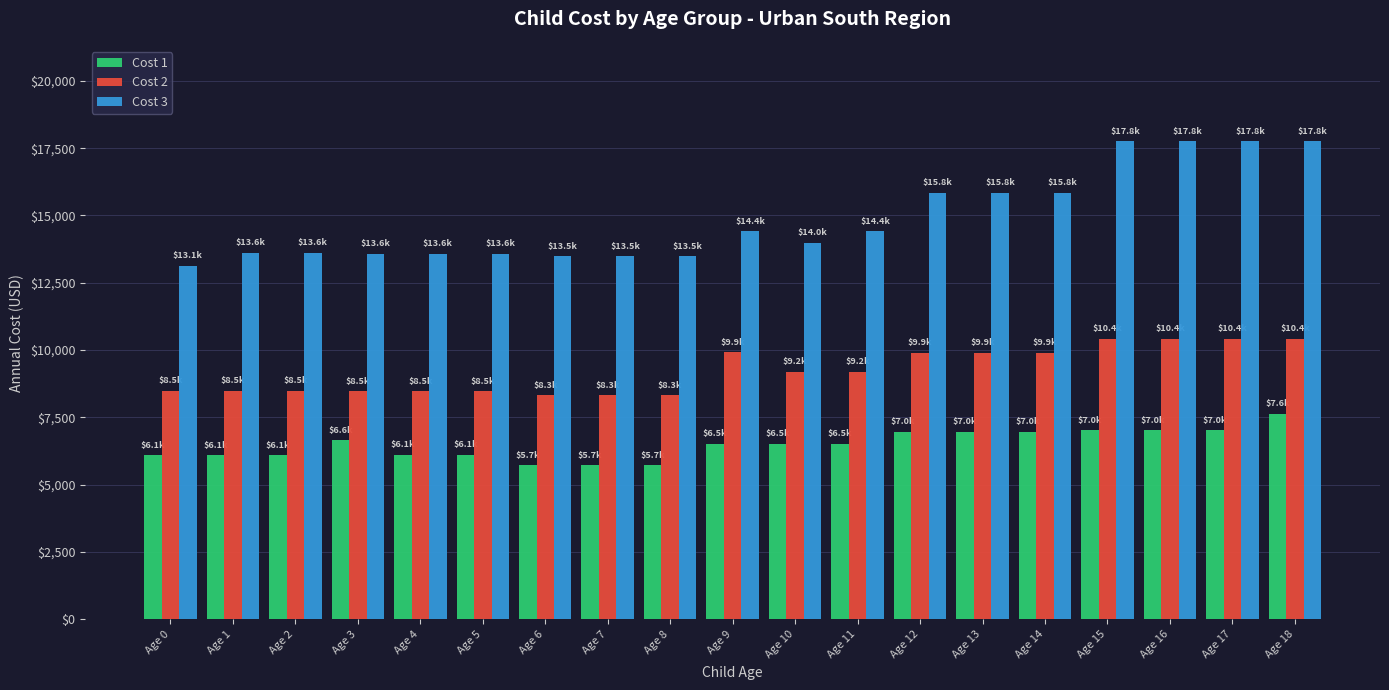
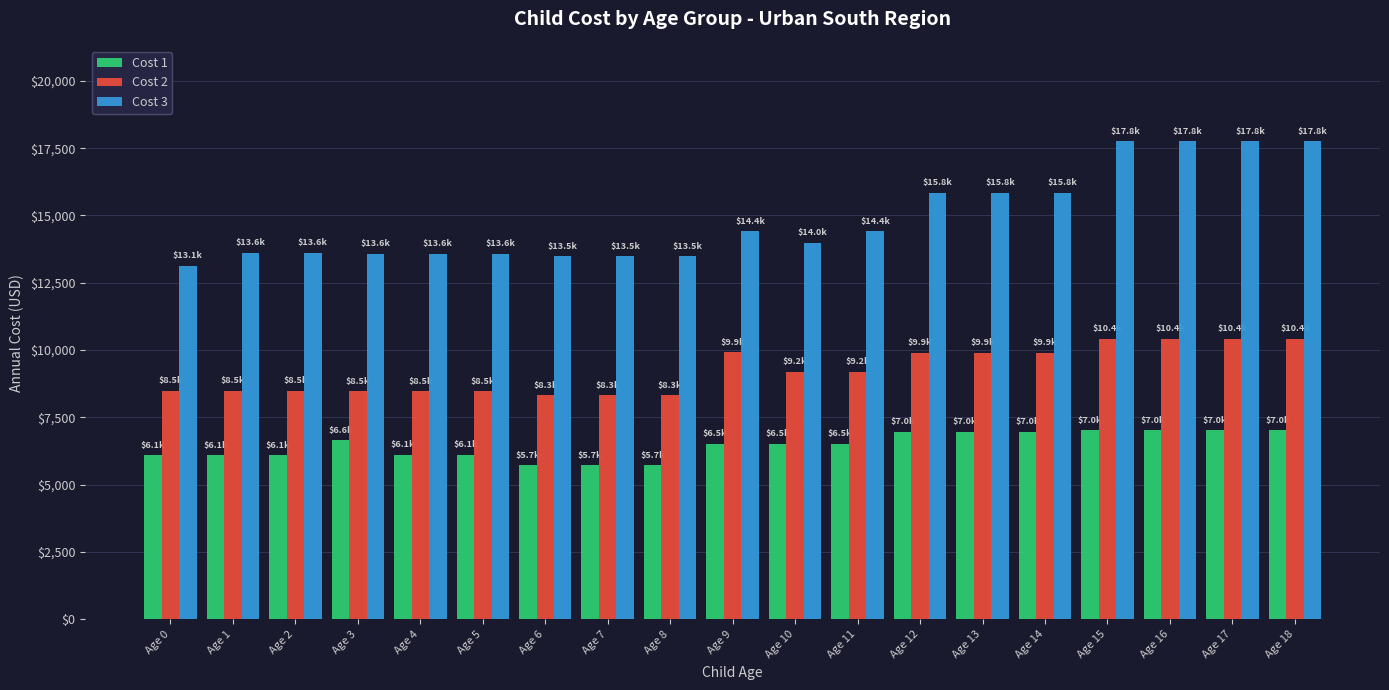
Cost 1, Age 18: $7.6k -> $7.0k
